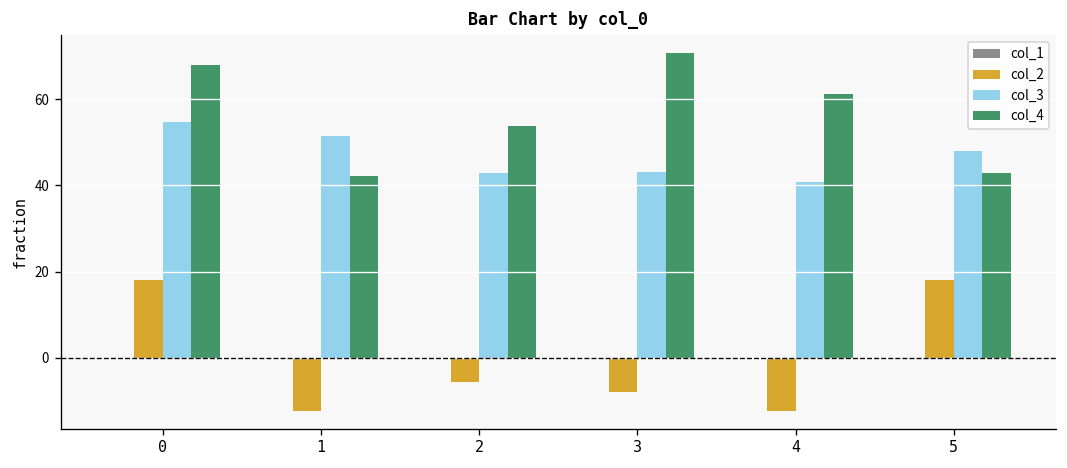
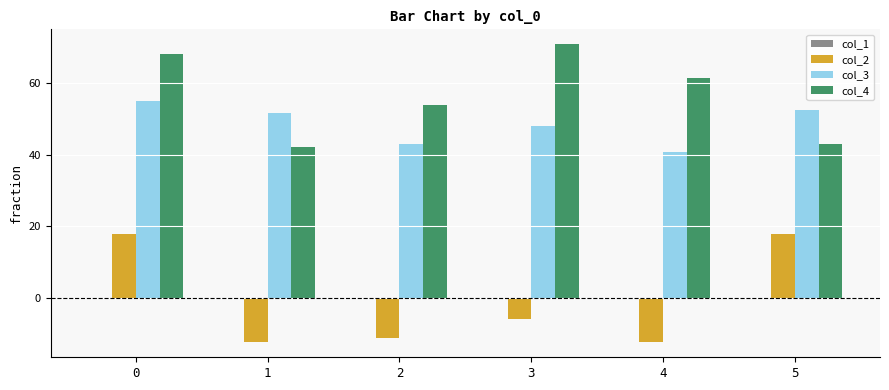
col_2, 2: -6 -> -11
col_2, 3: -8 -> -6
col_3, 3: 43 -> 48
col_3, 5: 48 -> 52
